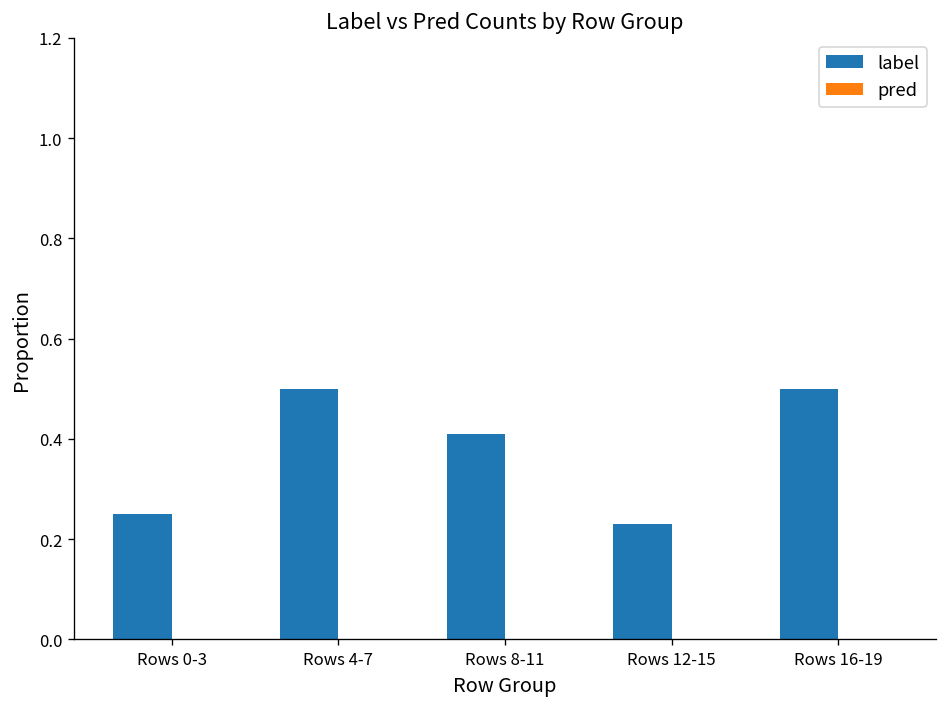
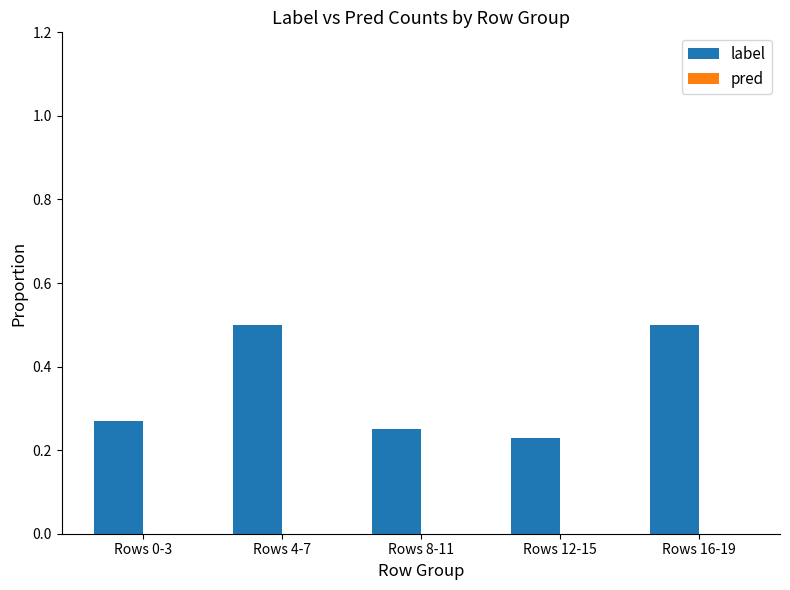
label, Rows 0-3: 0.25 -> 0.27
label, Rows 8-11: 0.41 -> 0.25
